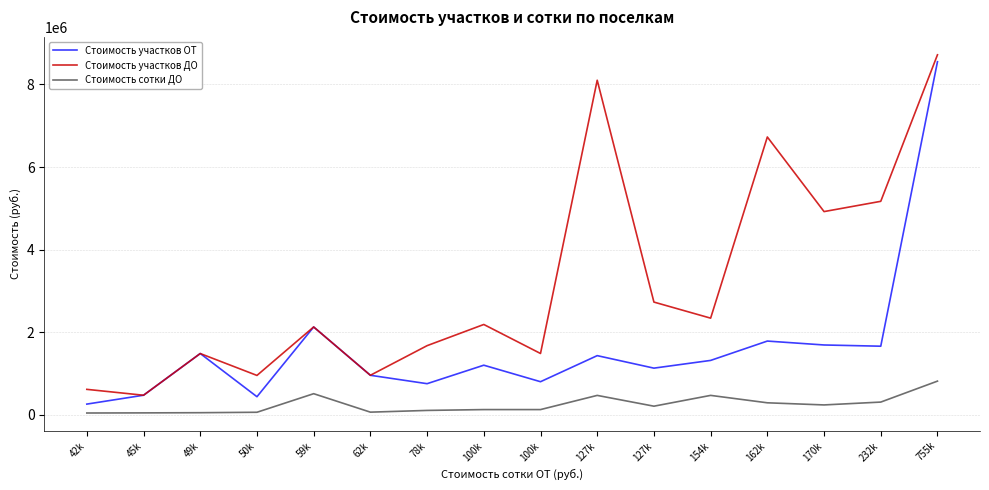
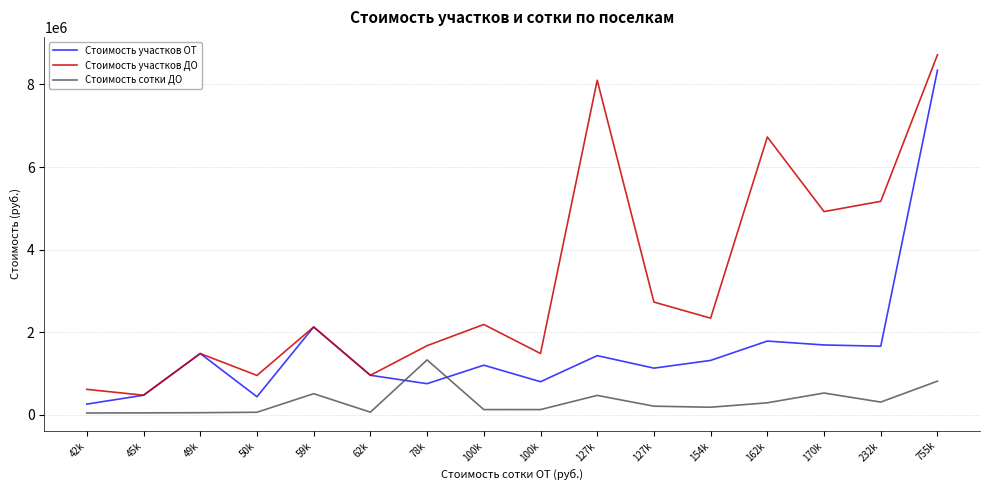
Стоимость сотки ДО, 78k: 100000 -> 1300000
Стоимость сотки ДО, 154k: 500000 -> 200000
Стоимость сотки ДО, 170k: 200000 -> 500000
Стоимость участков ОТ, 755k: 8600000 -> 8300000
